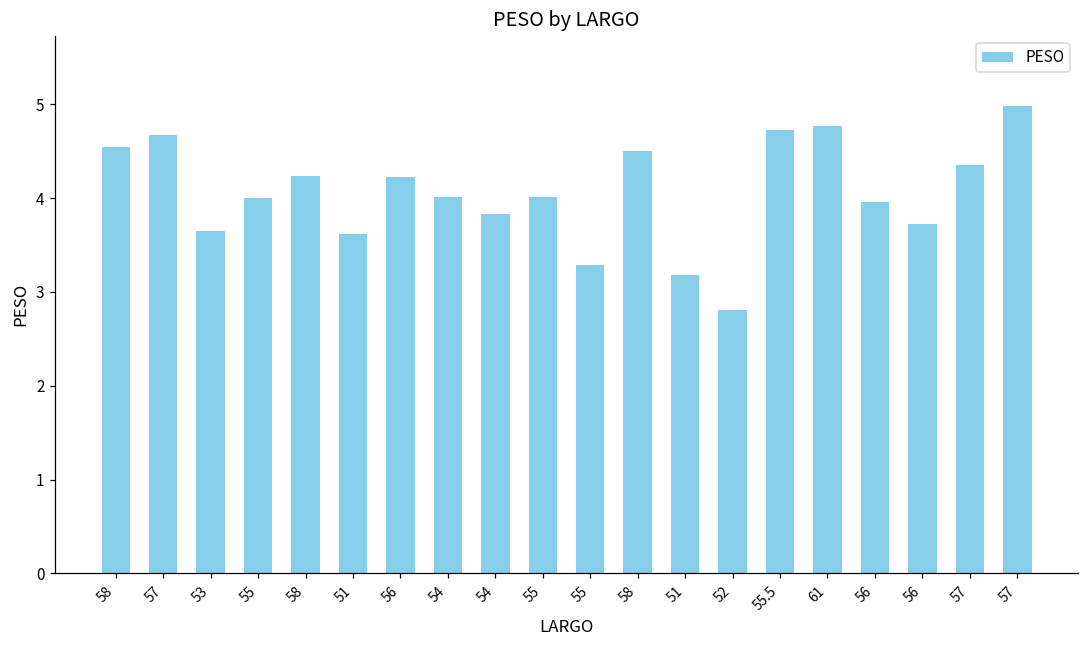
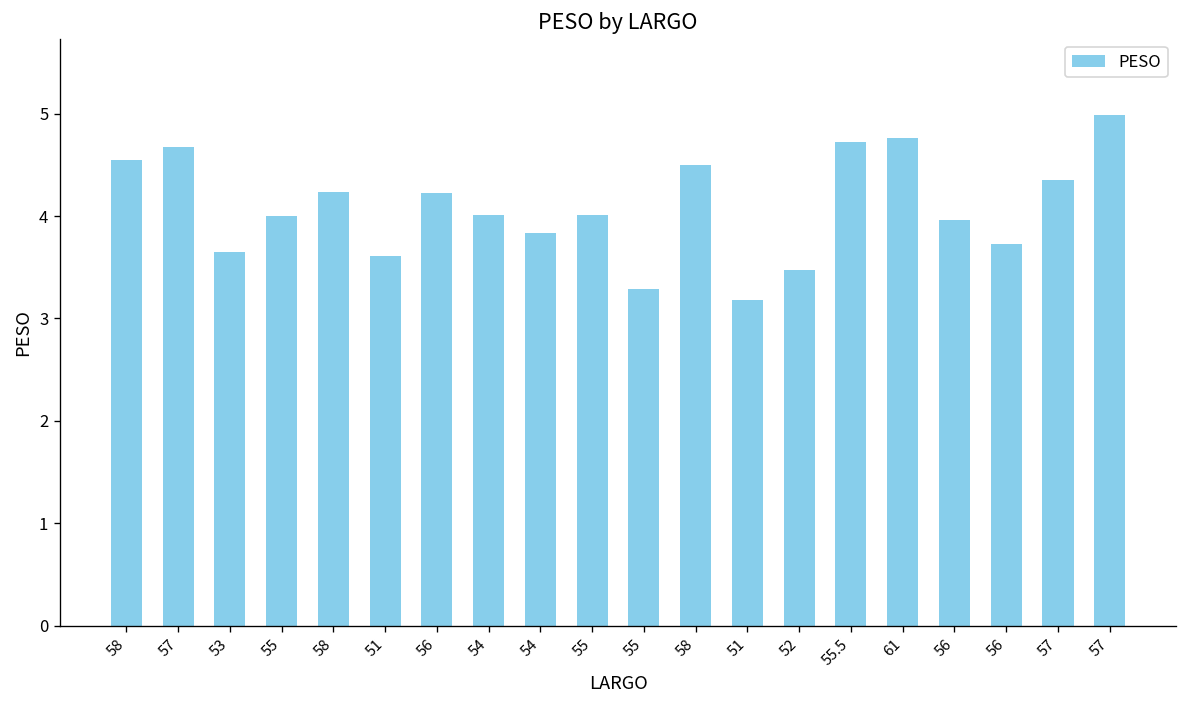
52: 2.8 -> 3.5
